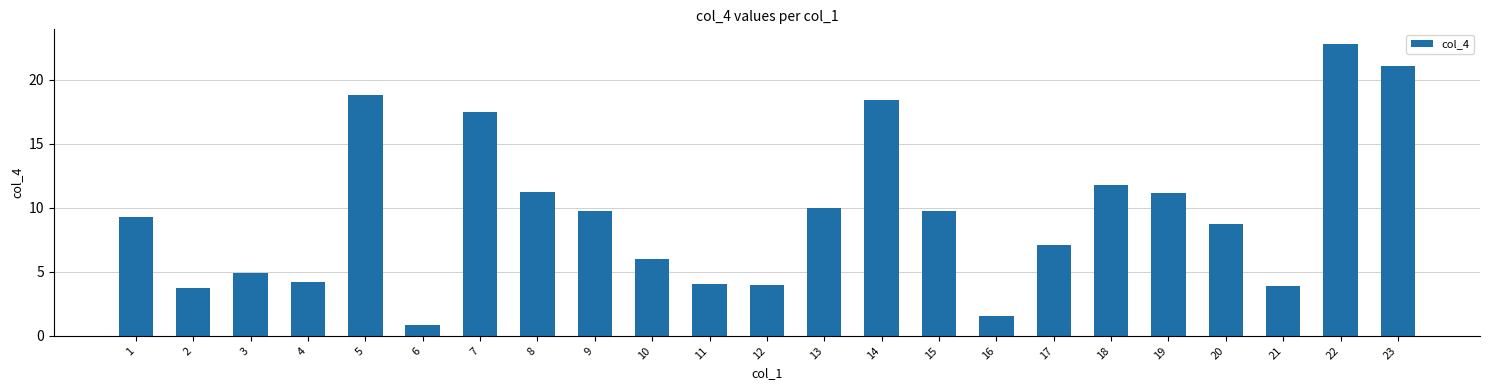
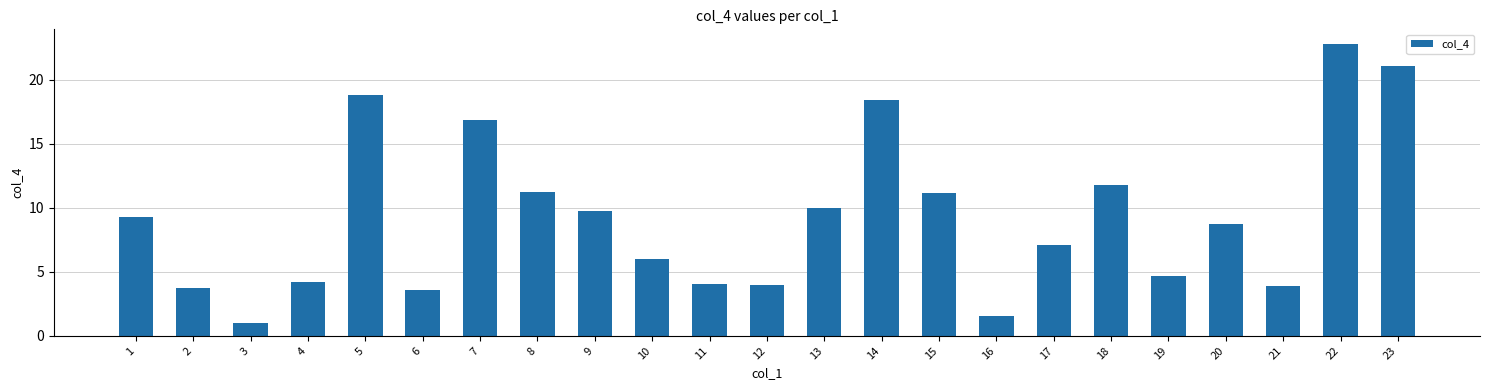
3: 4.9 -> 1.0
6: 0.8 -> 3.6
7: 17.5 -> 16.8
15: 9.8 -> 11.2
19: 11.1 -> 4.6
